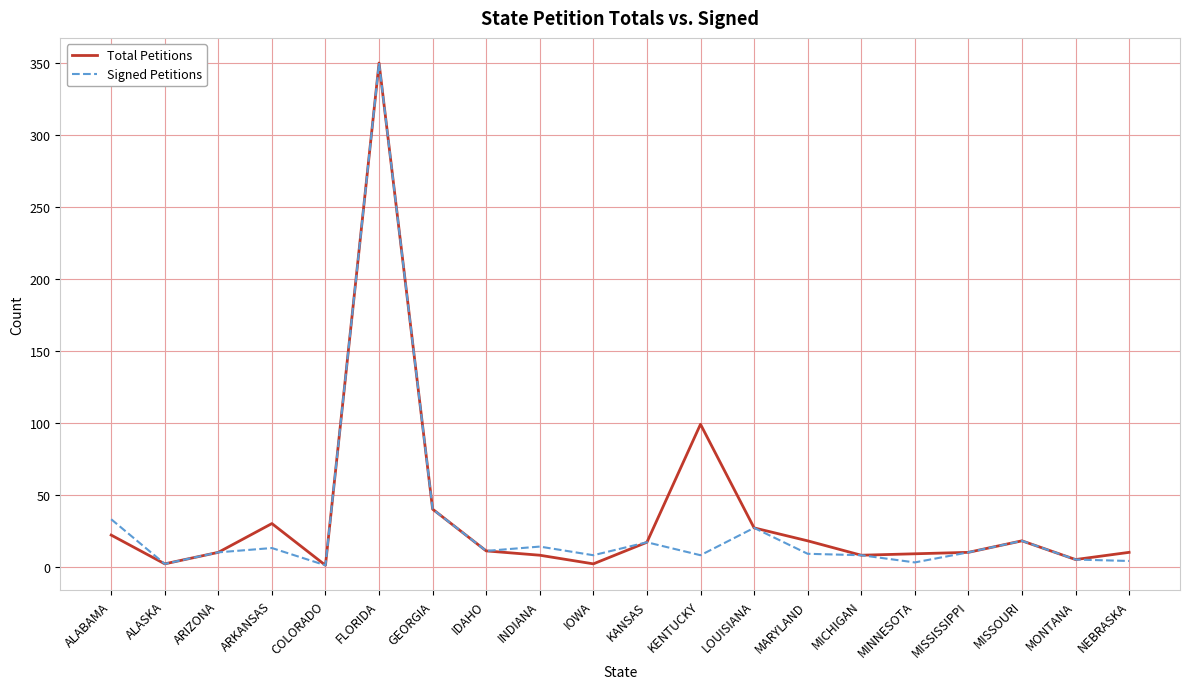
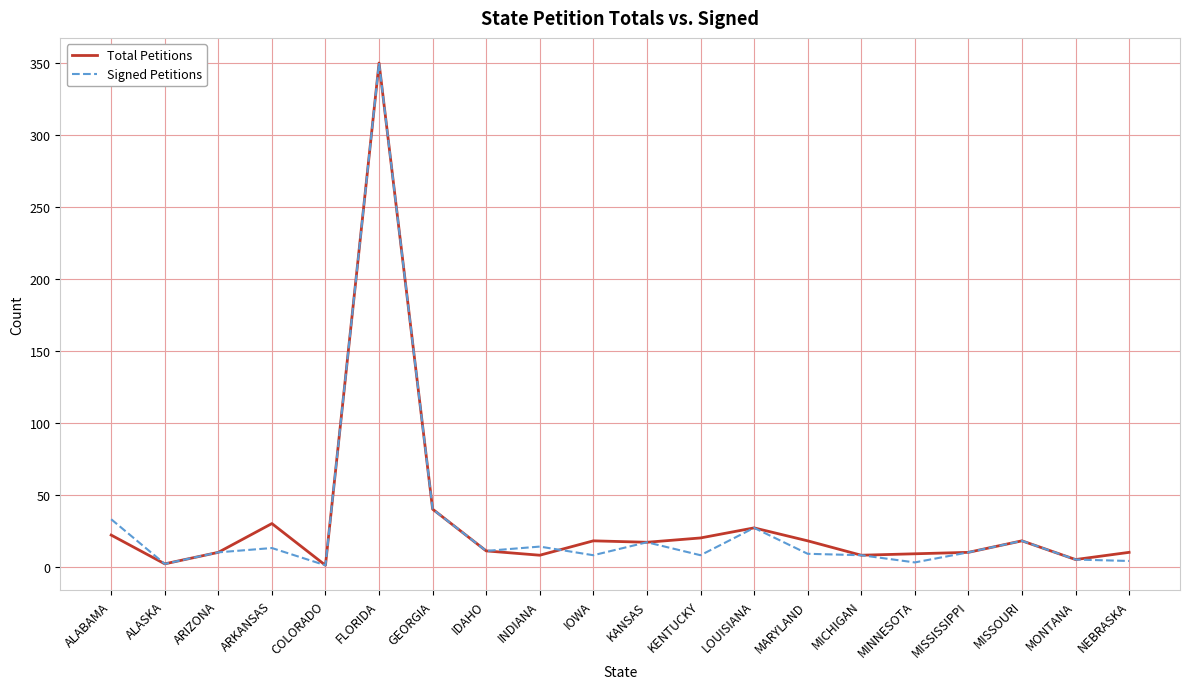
Total Petitions, IOWA: 2 -> 18
Total Petitions, KENTUCKY: 99 -> 20
